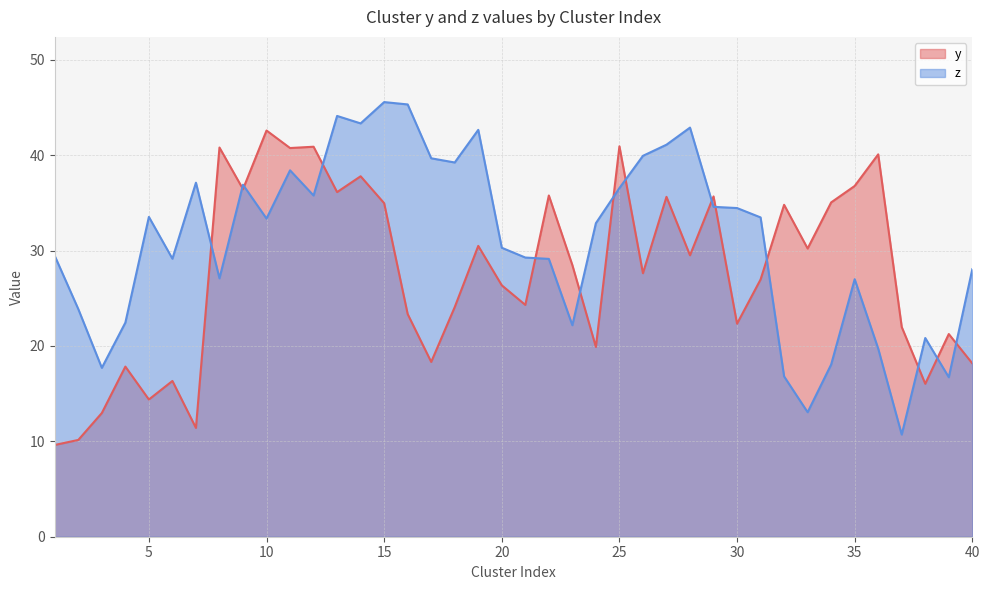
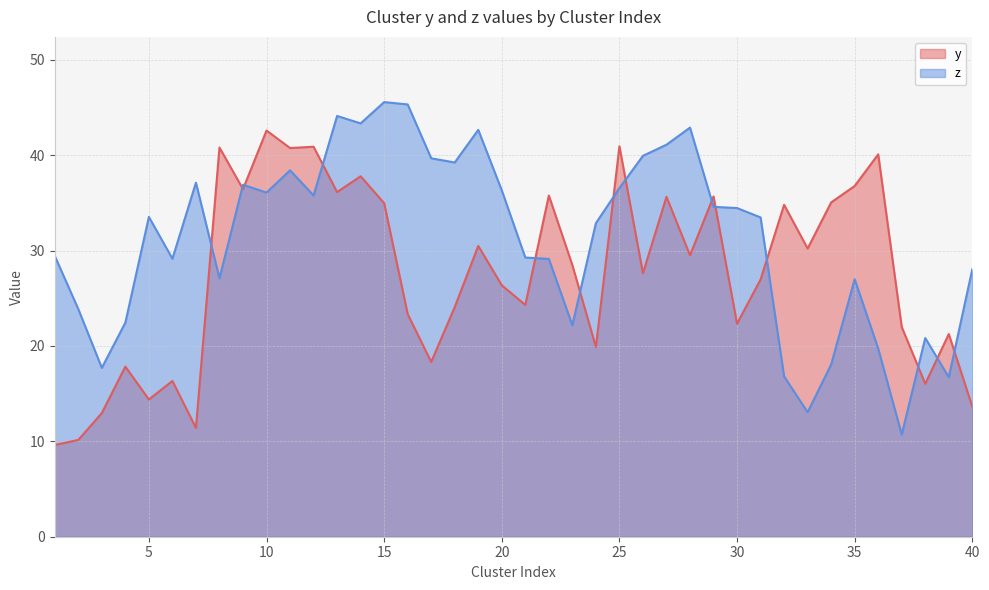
z, 10: 33 -> 36
z, 20: 30 -> 36
y, 40: 18 -> 14
